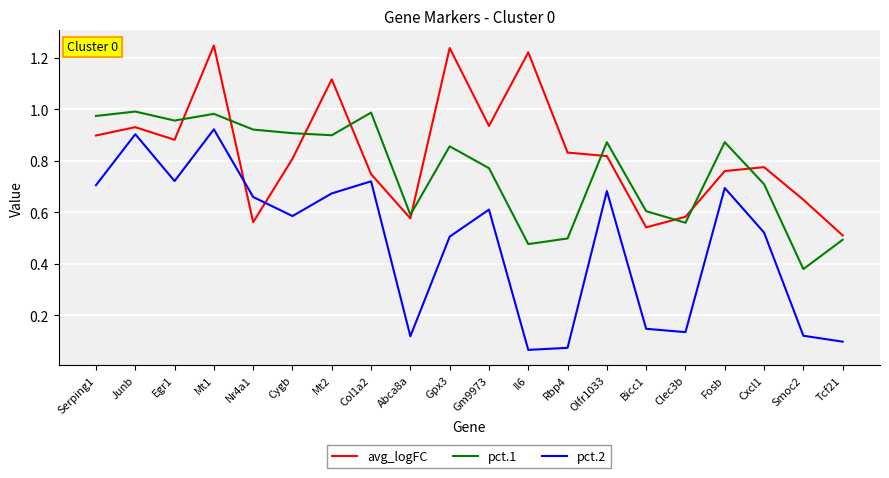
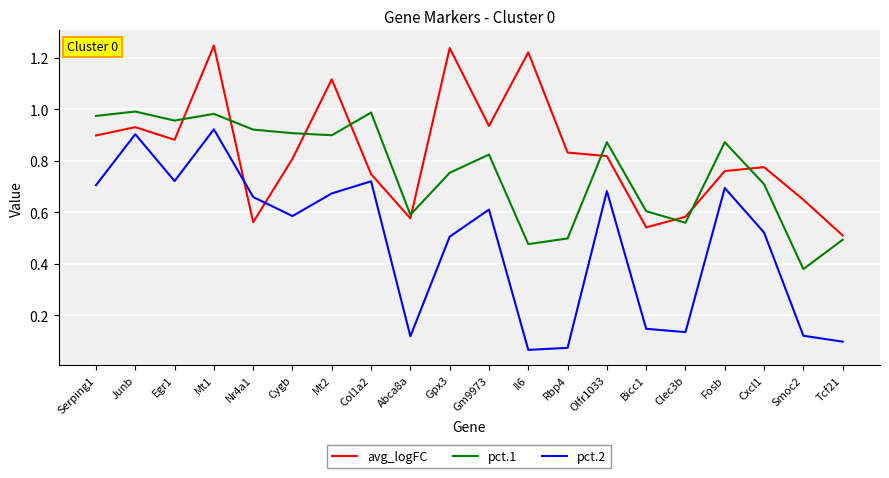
pct.1, Gpx3: 0.86 -> 0.75
pct.1, Gm9973: 0.77 -> 0.82
